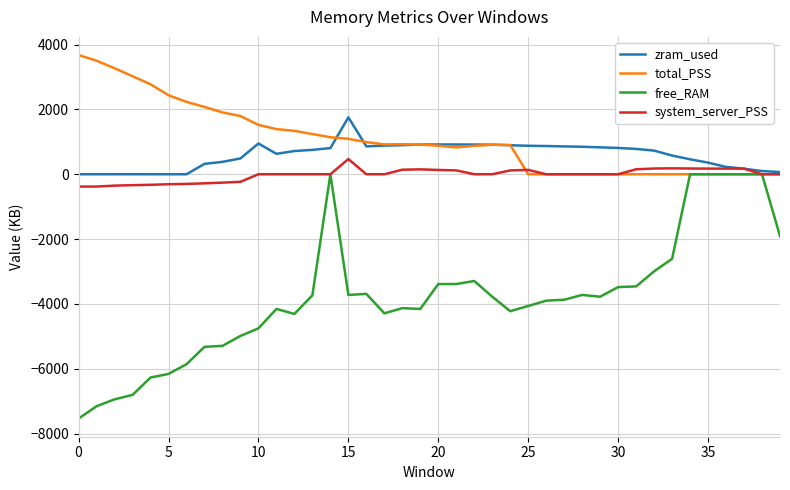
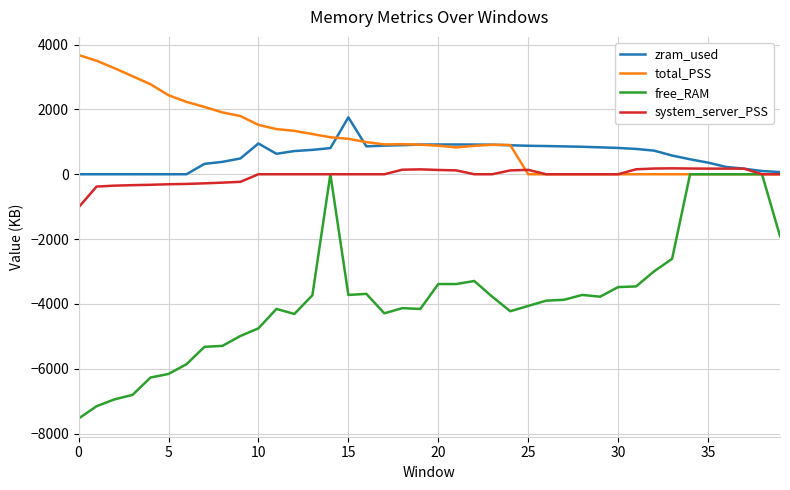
system_server_PSS, 0: -400 -> -1000
system_server_PSS, 15: 500 -> 0
